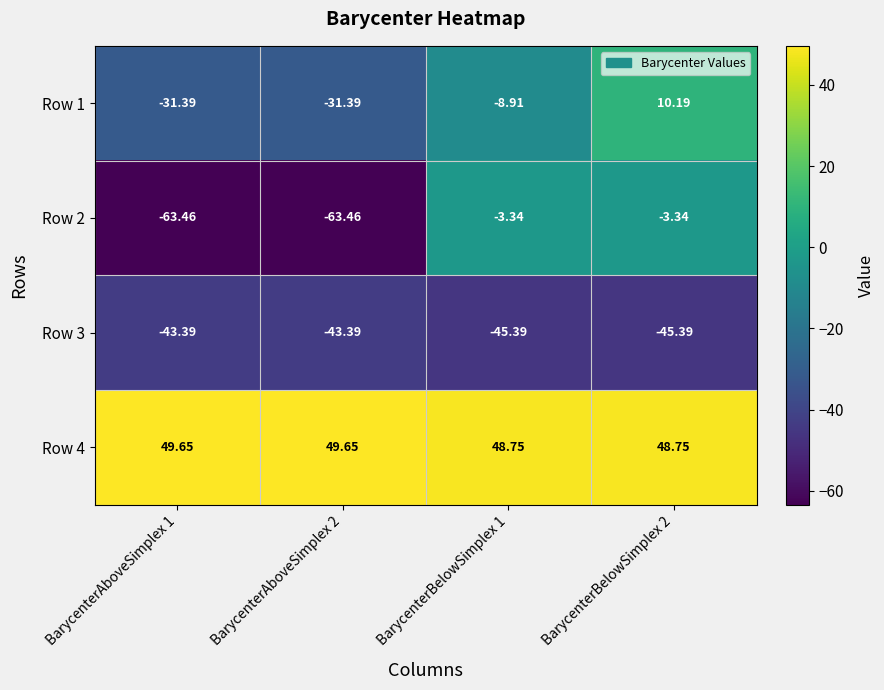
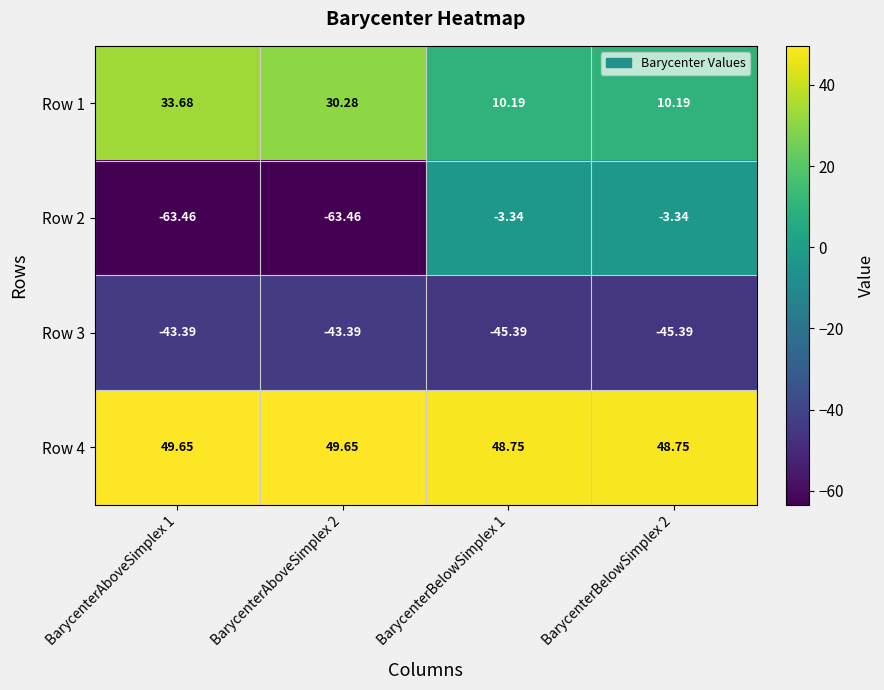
Row 1, BarycenterAboveSimplex 1: -31.39 -> 33.68
Row 1, BarycenterAboveSimplex 2: -31.39 -> 30.28
Row 1, BarycenterBelowSimplex 1: -8.91 -> 10.19
